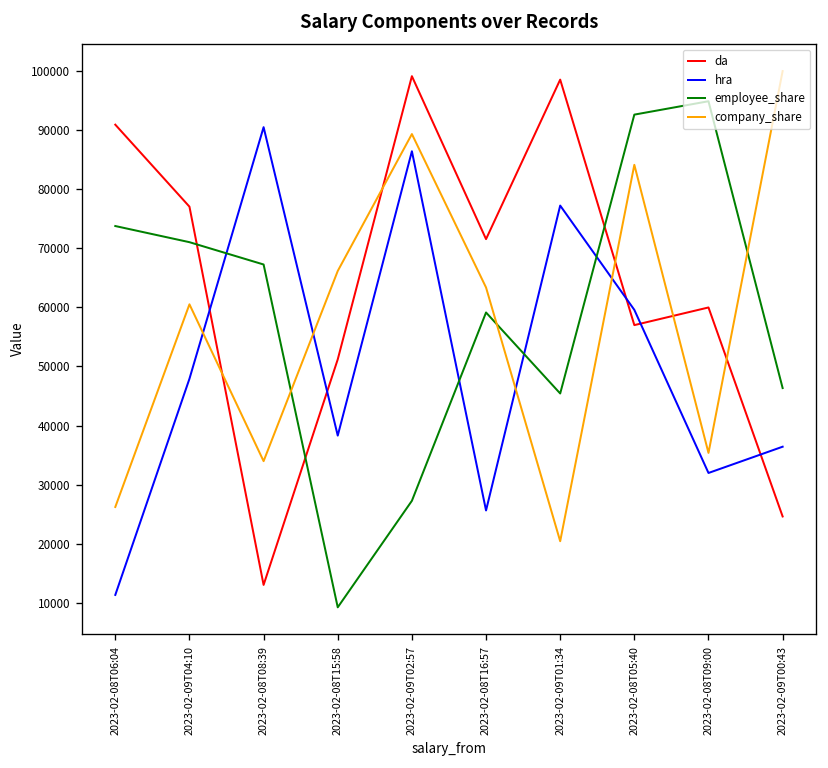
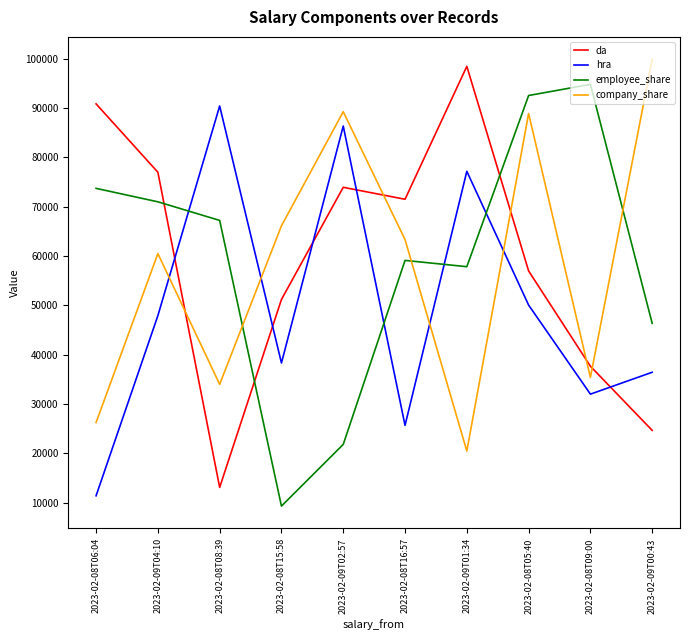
da, 2023-02-09T02:57: 99000 -> 74000
employee_share, 2023-02-09T02:57: 27000 -> 22000
employee_share, 2023-02-09T01:34: 45000 -> 58000
hra, 2023-02-08T05:40: 60000 -> 50000
company_share, 2023-02-08T05:40: 84000 -> 89000
da, 2023-02-08T09:00: 60000 -> 38000
